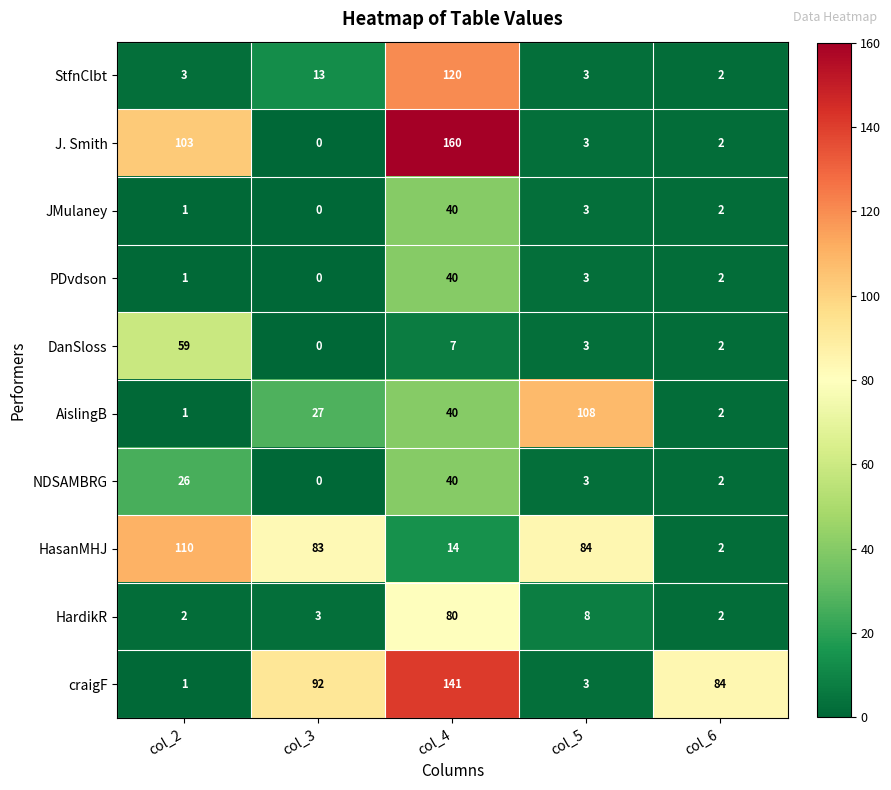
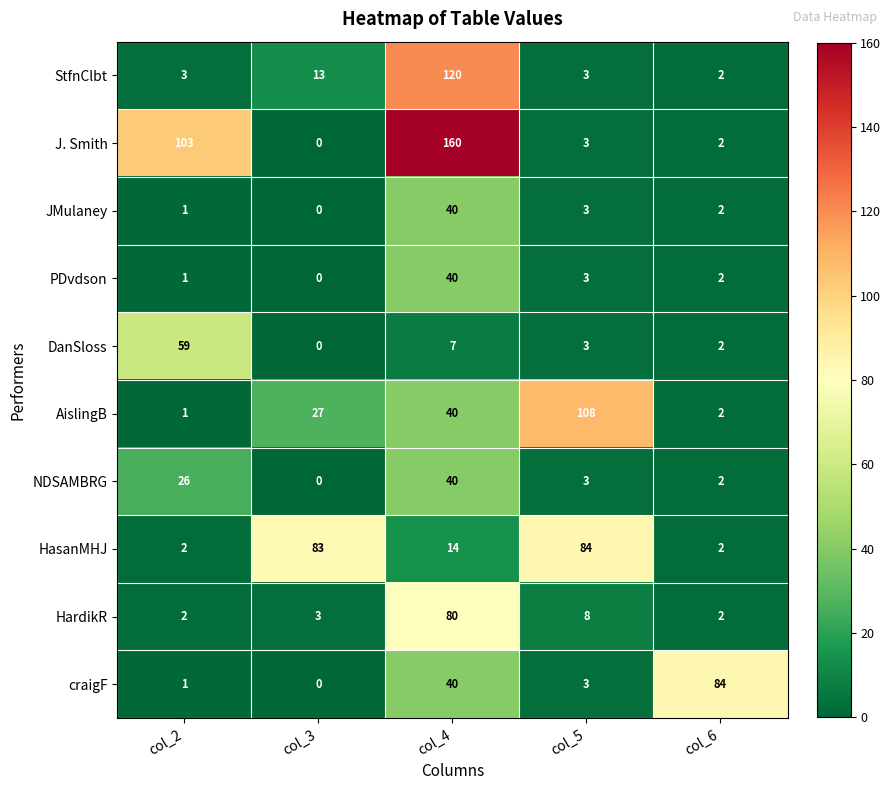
HasanMHJ, col_2: 110 -> 2
craigF, col_3: 92 -> 0
craigF, col_4: 141 -> 40
